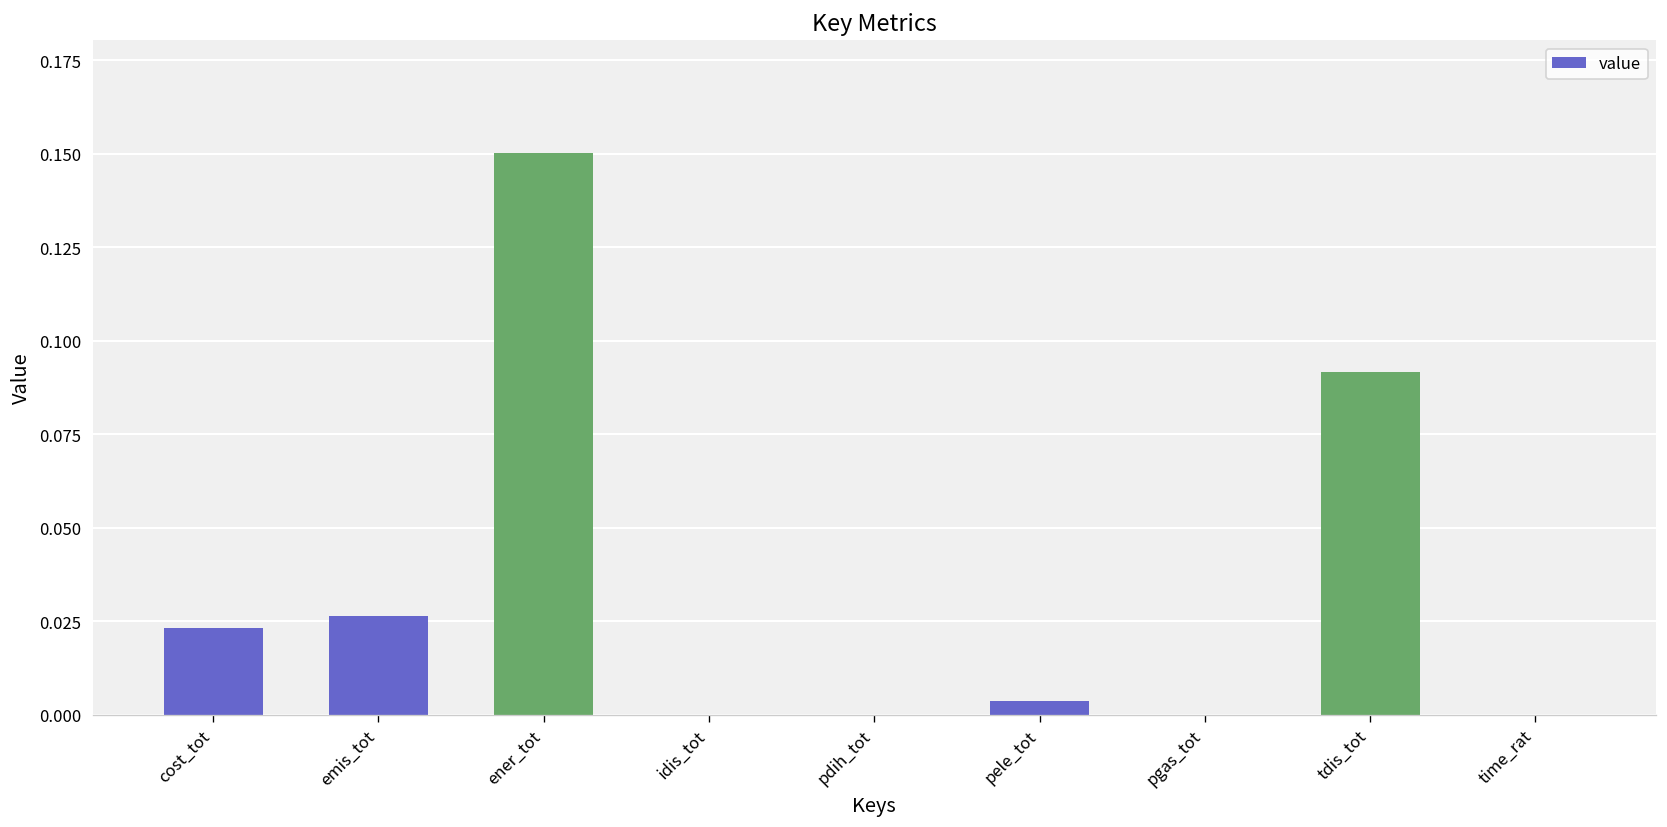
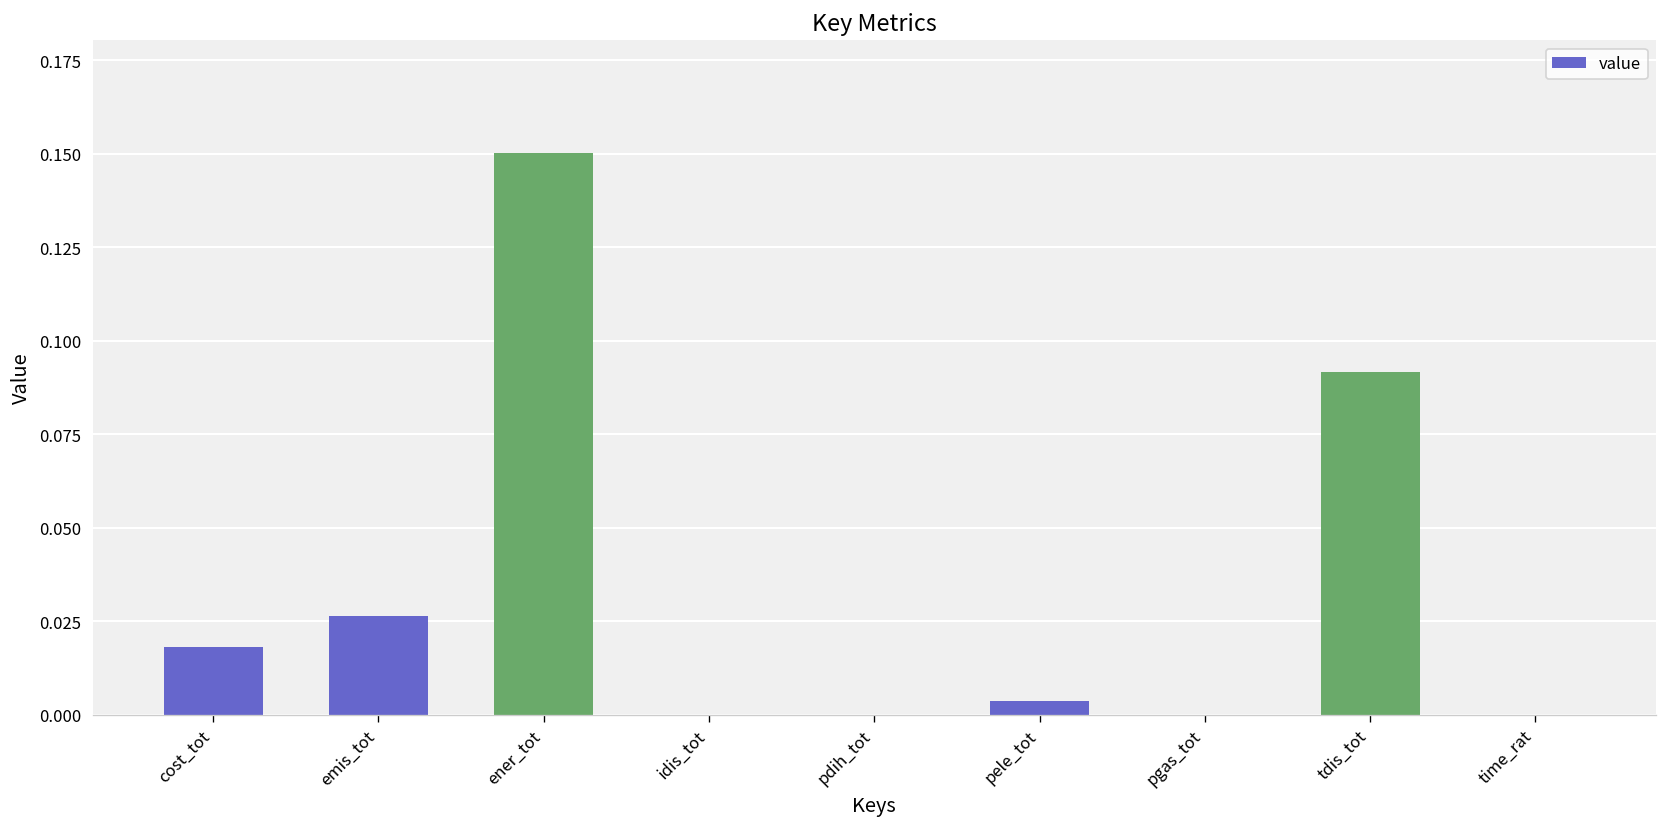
cost_tot: 0.023 -> 0.018
